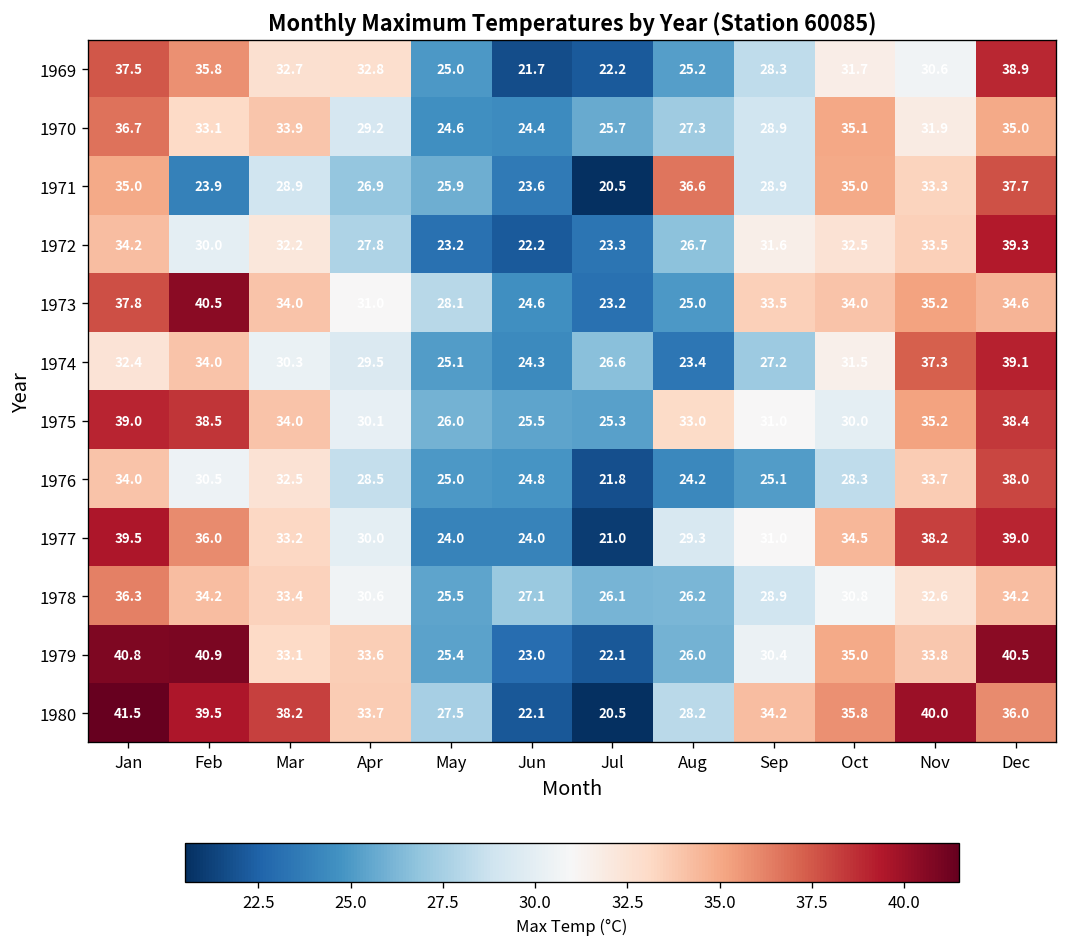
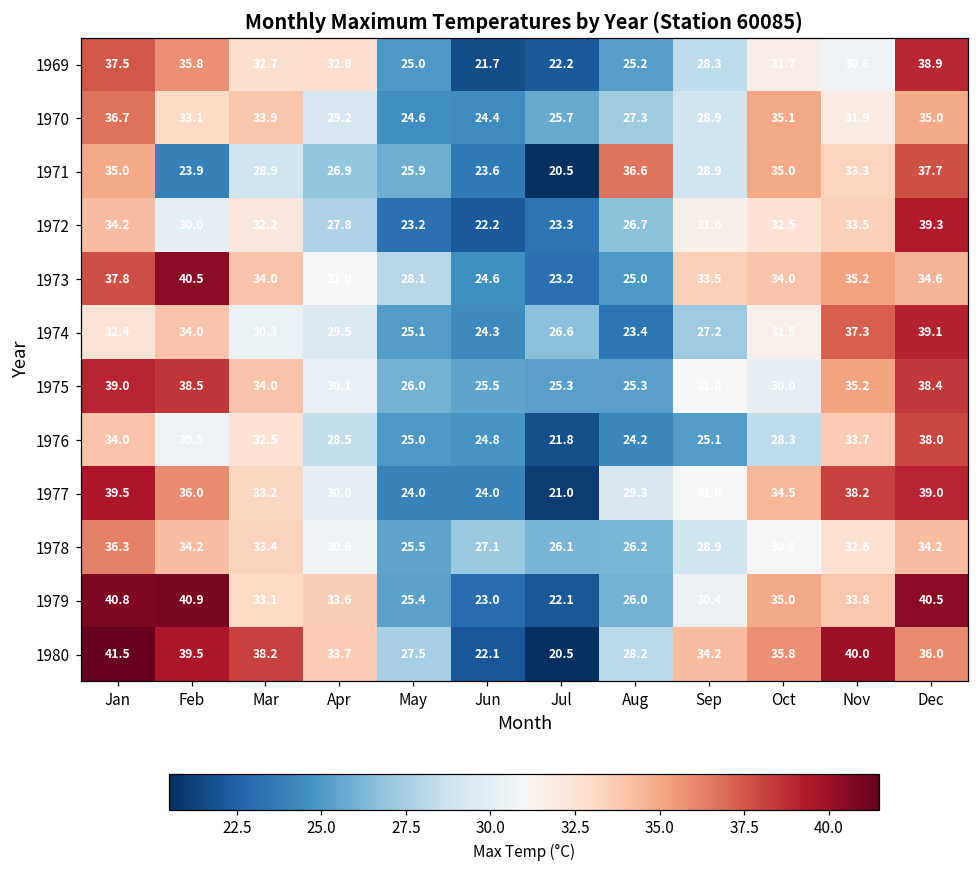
1975, Aug: 33.0 -> 25.3
